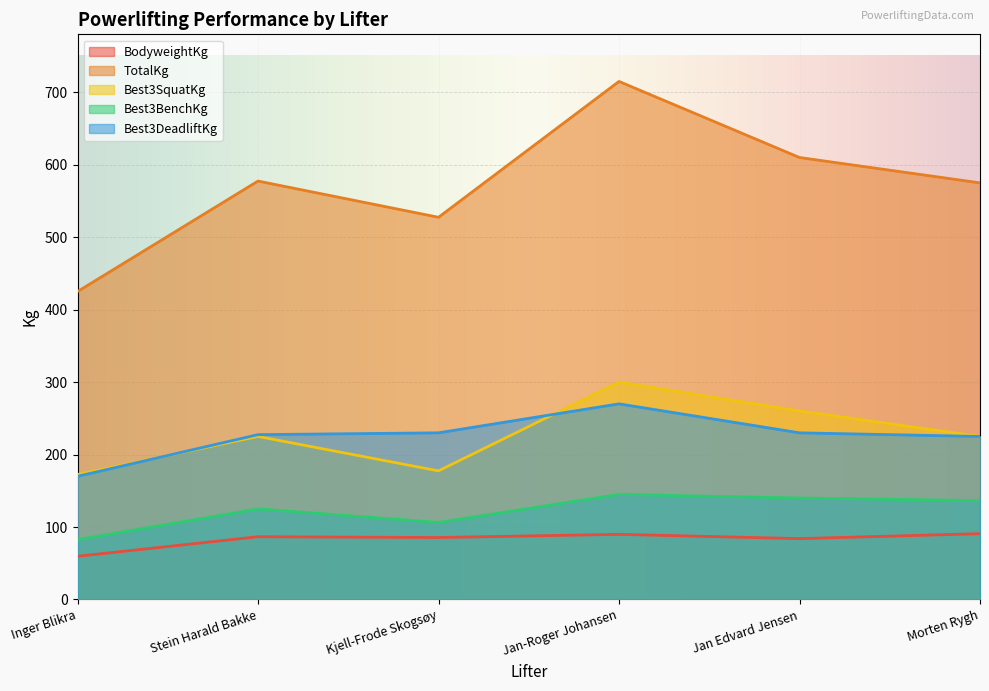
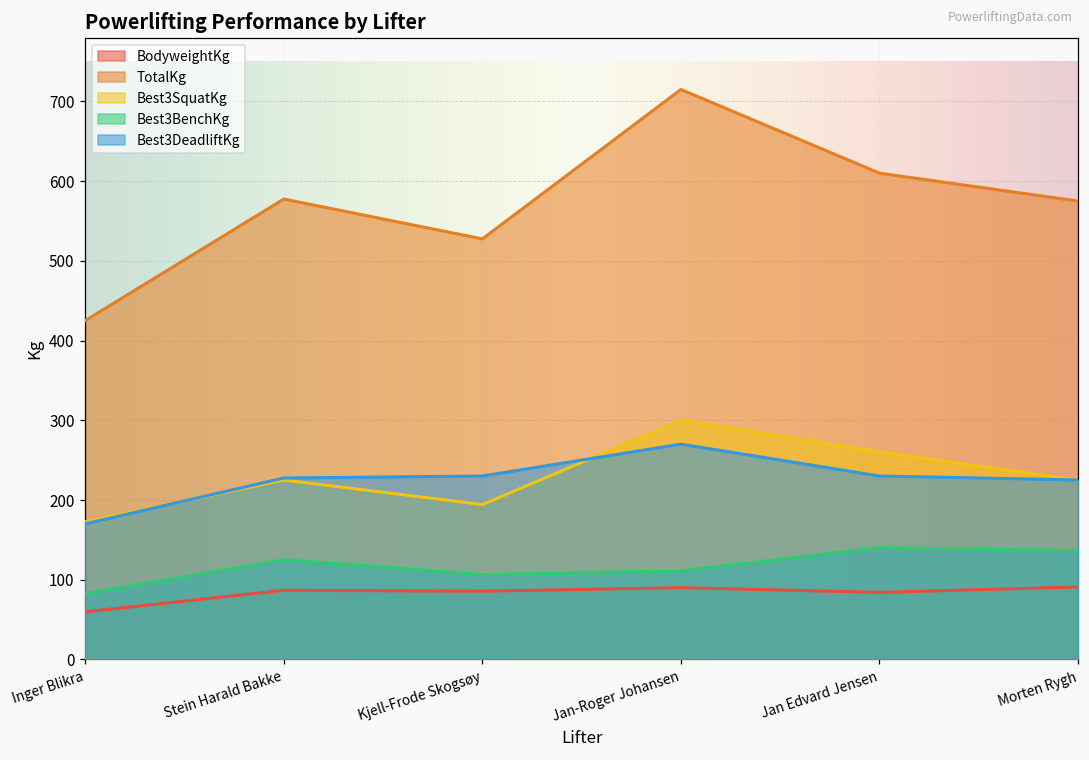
Best3SquatKg, Kjell-Frode Skogsøy: 180 -> 190
Best3BenchKg, Jan-Roger Johansen: 150 -> 110
